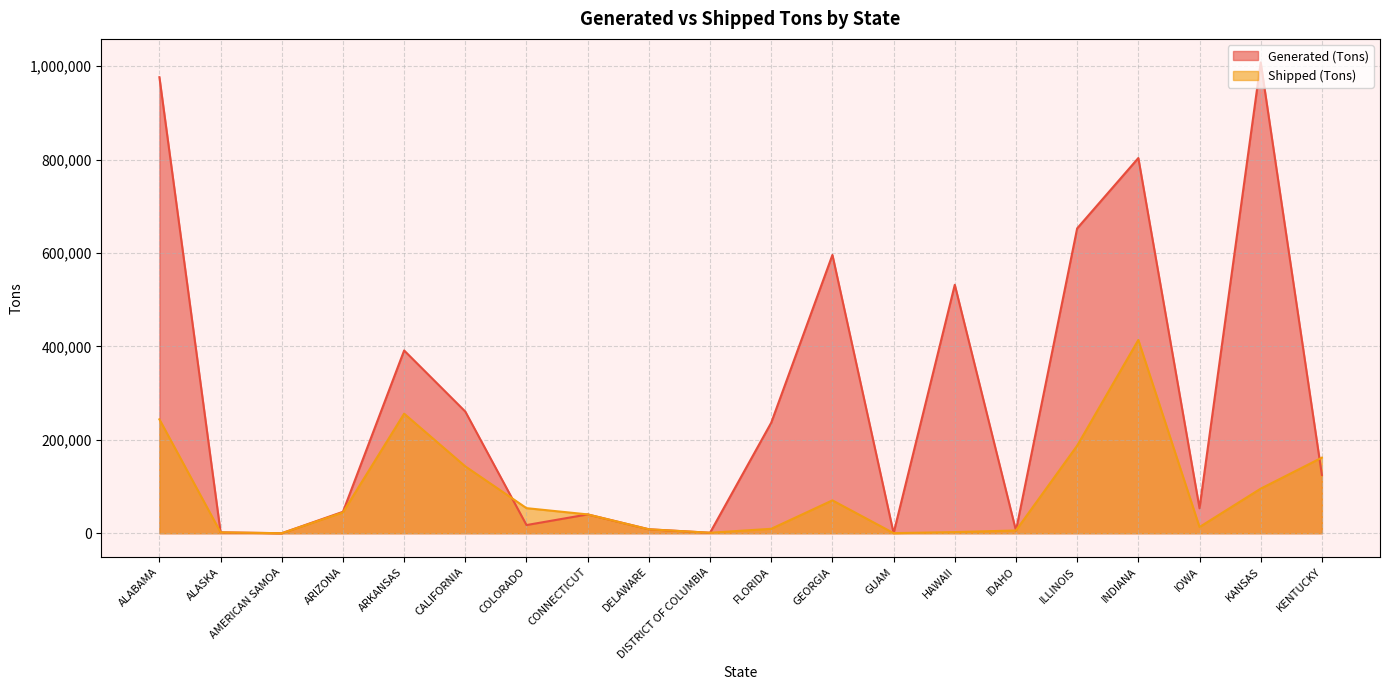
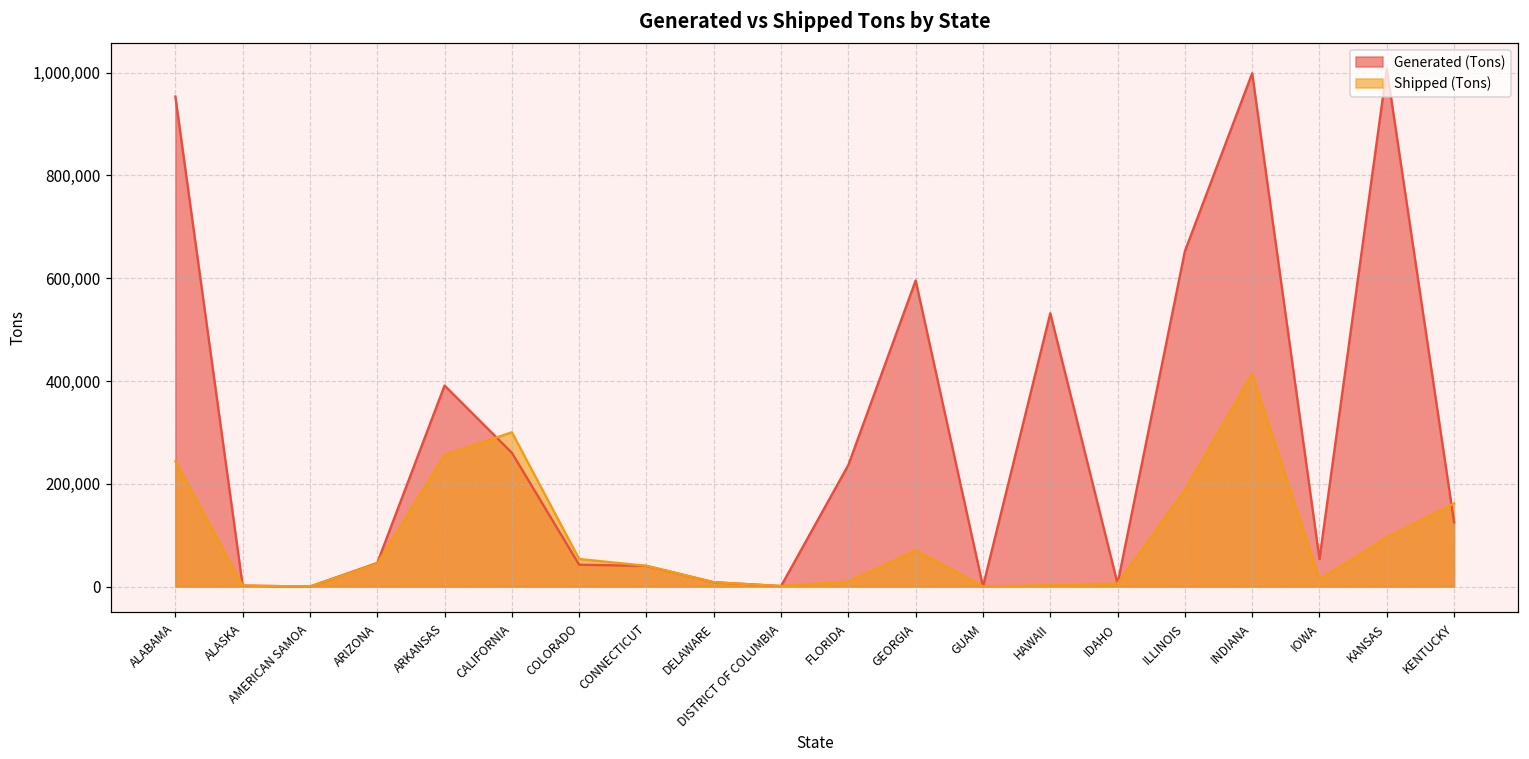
Generated (Tons), ALABAMA: 980,000 -> 950,000
Shipped (Tons), CALIFORNIA: 140,000 -> 300,000
Generated (Tons), COLORADO: 20,000 -> 40,000
Generated (Tons), INDIANA: 800,000 -> 1,000,000
